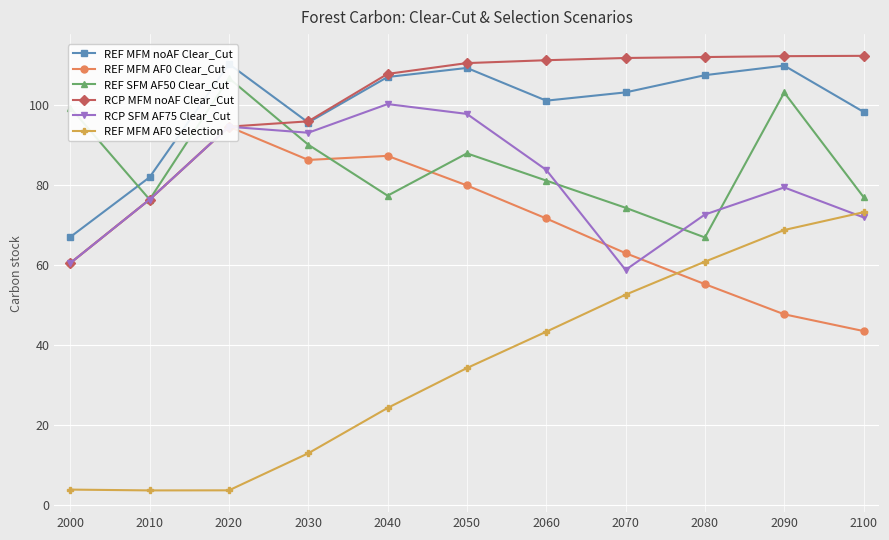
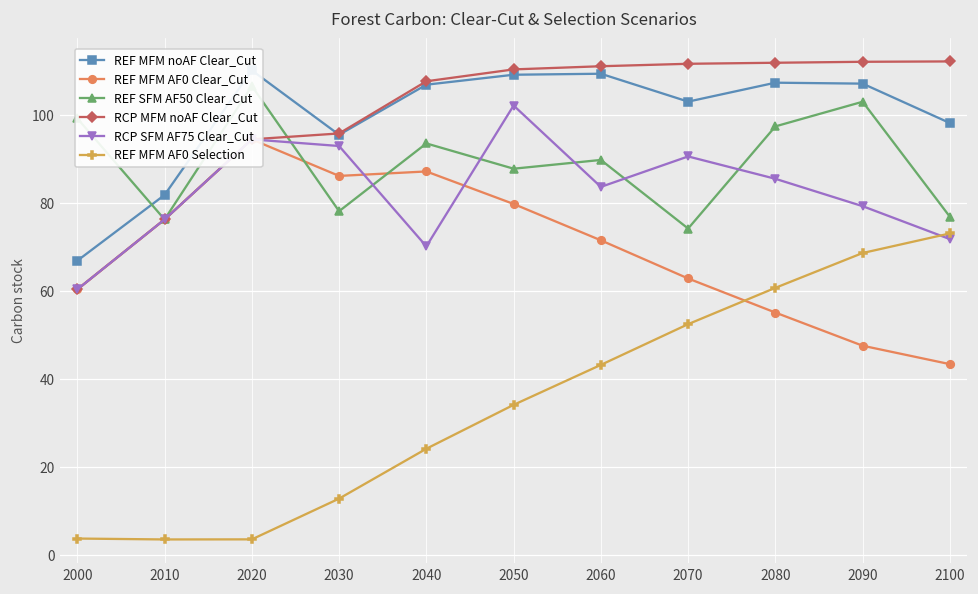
REF SFM AF50 Clear_Cut, 2030: 90 -> 78
REF SFM AF50 Clear_Cut, 2040: 77 -> 94
RCP SFM AF75 Clear_Cut, 2040: 100 -> 70
RCP SFM AF75 Clear_Cut, 2050: 98 -> 102
REF MFM noAF Clear_Cut, 2060: 101 -> 109
REF SFM AF50 Clear_Cut, 2060: 81 -> 90
RCP SFM AF75 Clear_Cut, 2070: 59 -> 91
REF SFM AF50 Clear_Cut, 2080: 67 -> 98
RCP SFM AF75 Clear_Cut, 2080: 73 -> 86
REF MFM noAF Clear_Cut, 2090: 110 -> 107
